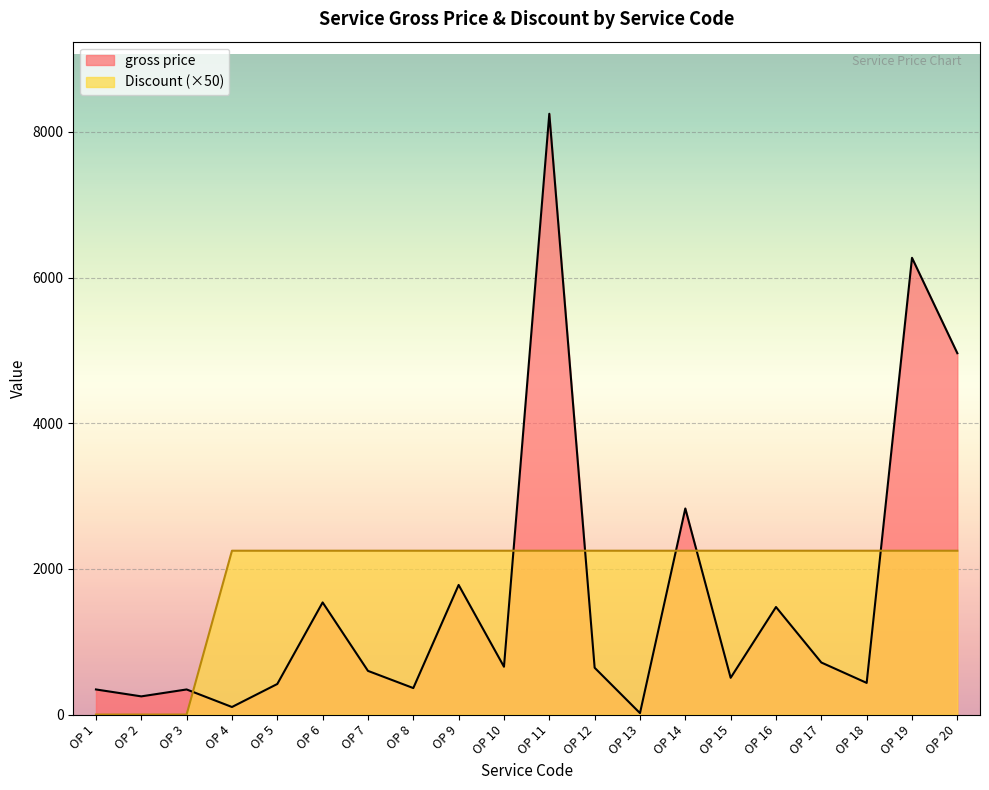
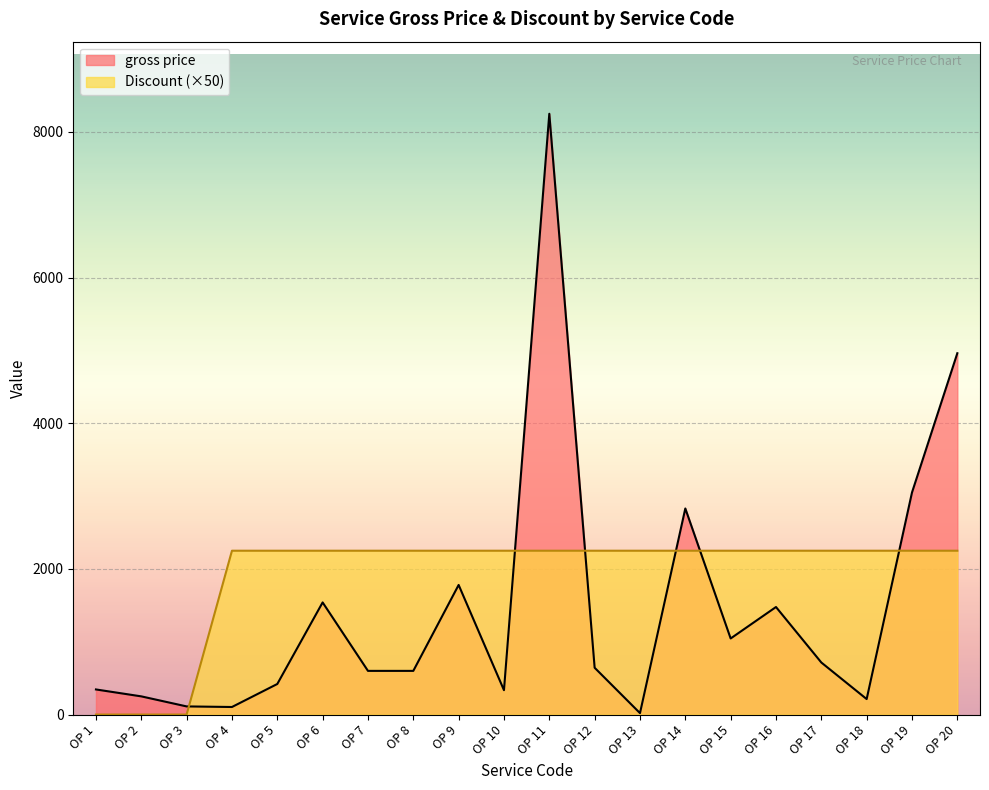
gross price, OP 3: 300 -> 100
gross price, OP 8: 400 -> 600
gross price, OP 10: 700 -> 300
gross price, OP 15: 500 -> 1000
gross price, OP 18: 400 -> 200
gross price, OP 19: 6300 -> 3100
